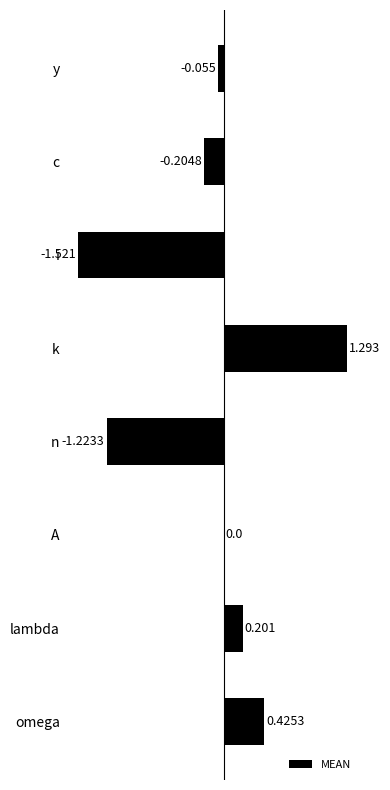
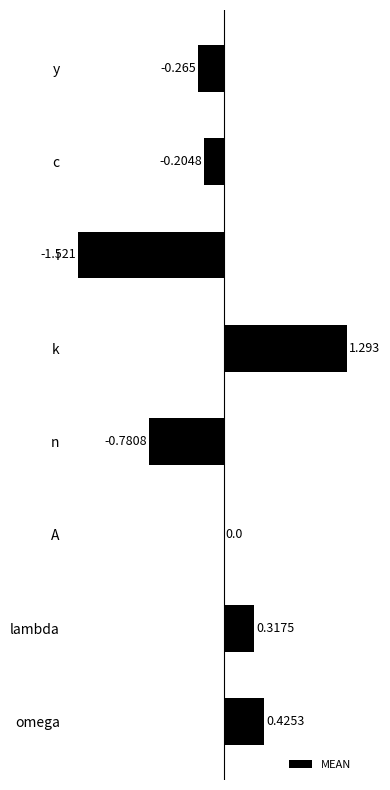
y: -0.055 -> -0.265
n: -1.2233 -> -0.7808
lambda: 0.201 -> 0.3175
